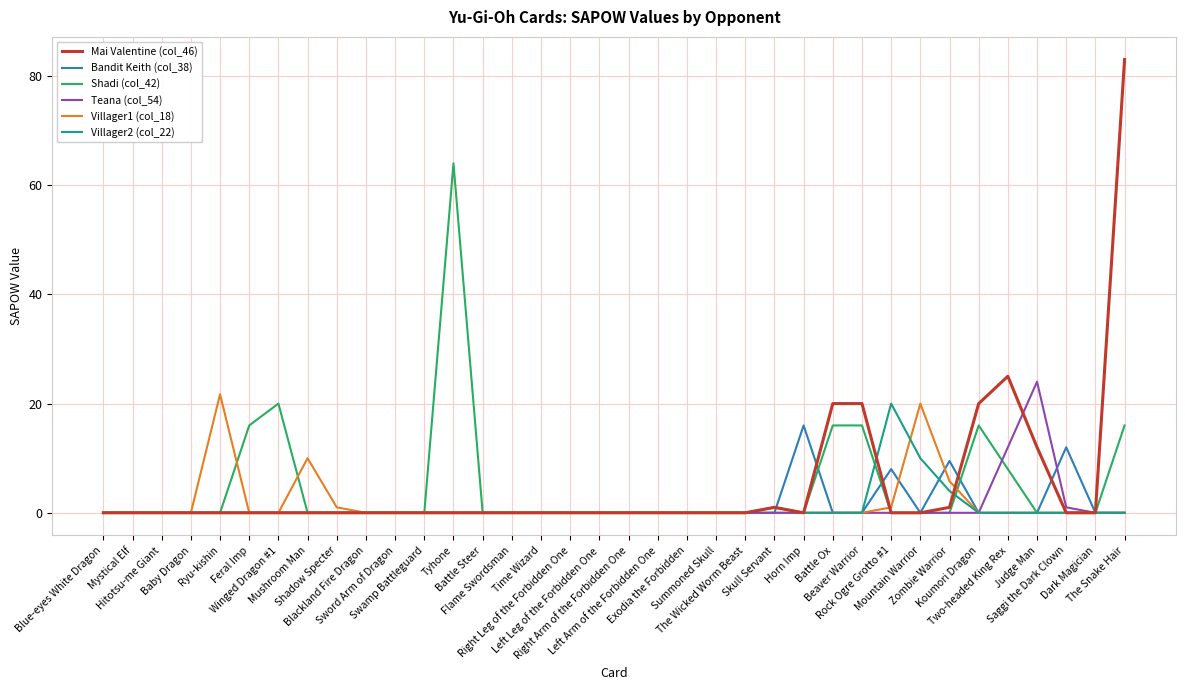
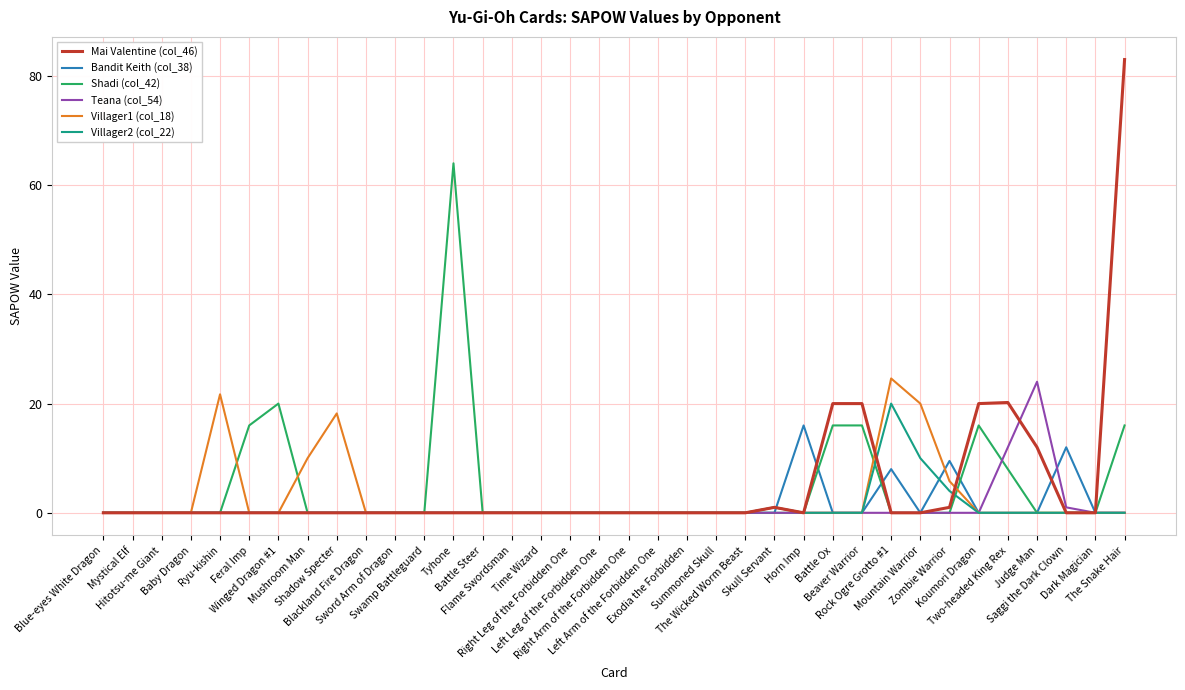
Villager1 (col_18), Shadow Specter: 1 -> 18
Villager1 (col_18), Rock Ogre Grotto #1: 1 -> 25
Mai Valentine (col_46), Two-headed King Rex: 25 -> 20
